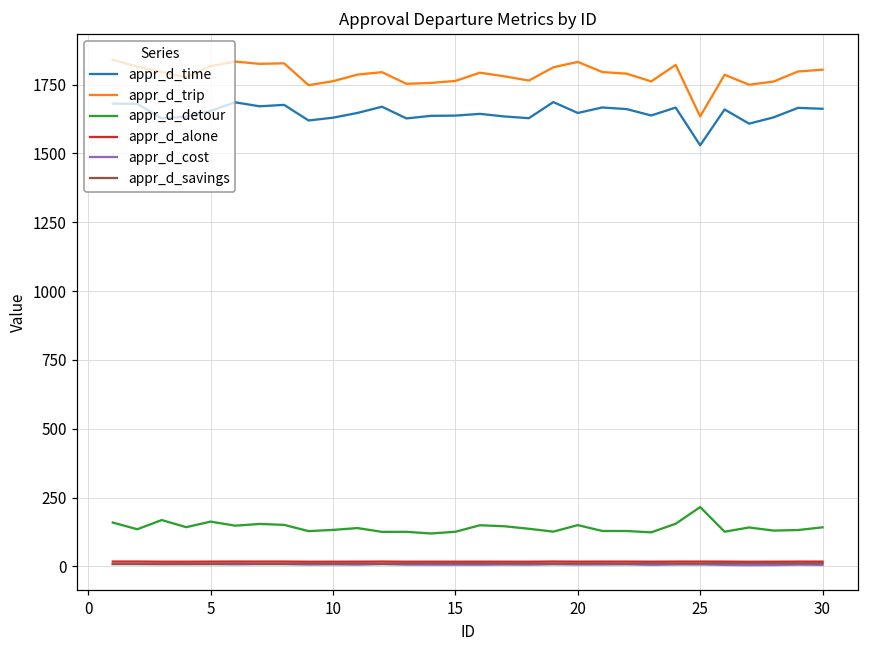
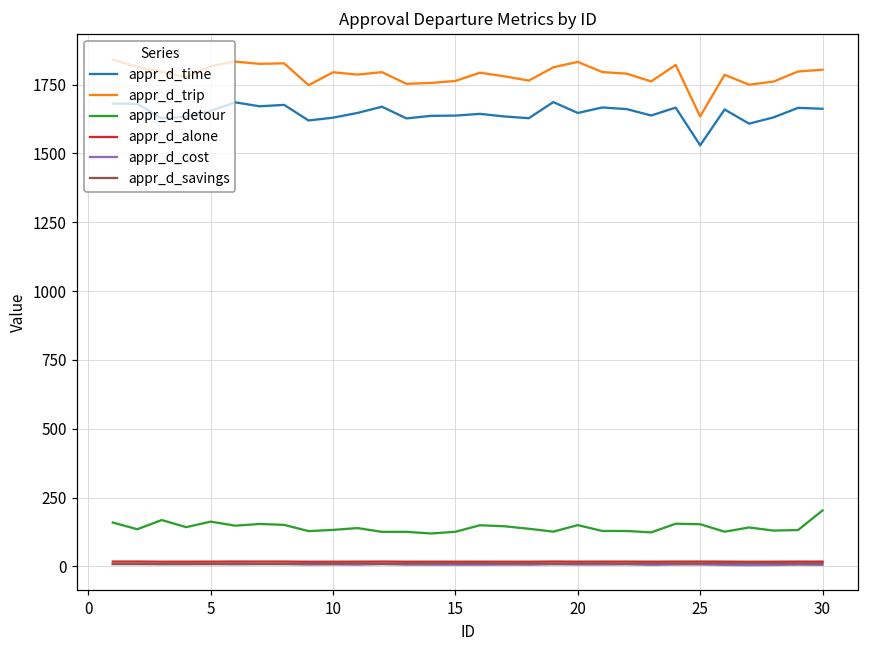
appr_d_trip, 10: 1760 -> 1790
appr_d_detour, 25: 220 -> 150
appr_d_detour, 30: 140 -> 200
